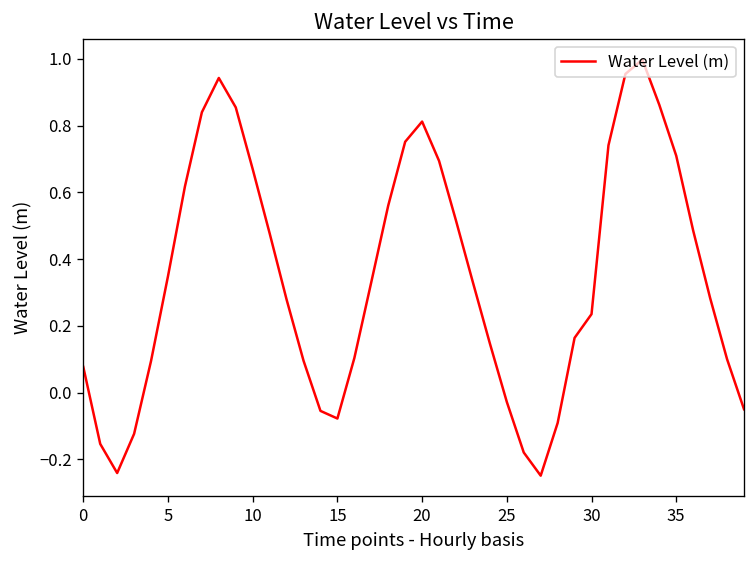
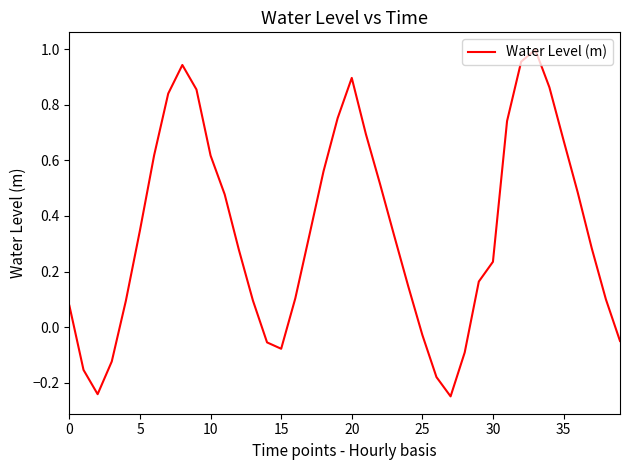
10: 0.67 -> 0.62
20: 0.81 -> 0.90
35: 0.71 -> 0.67
